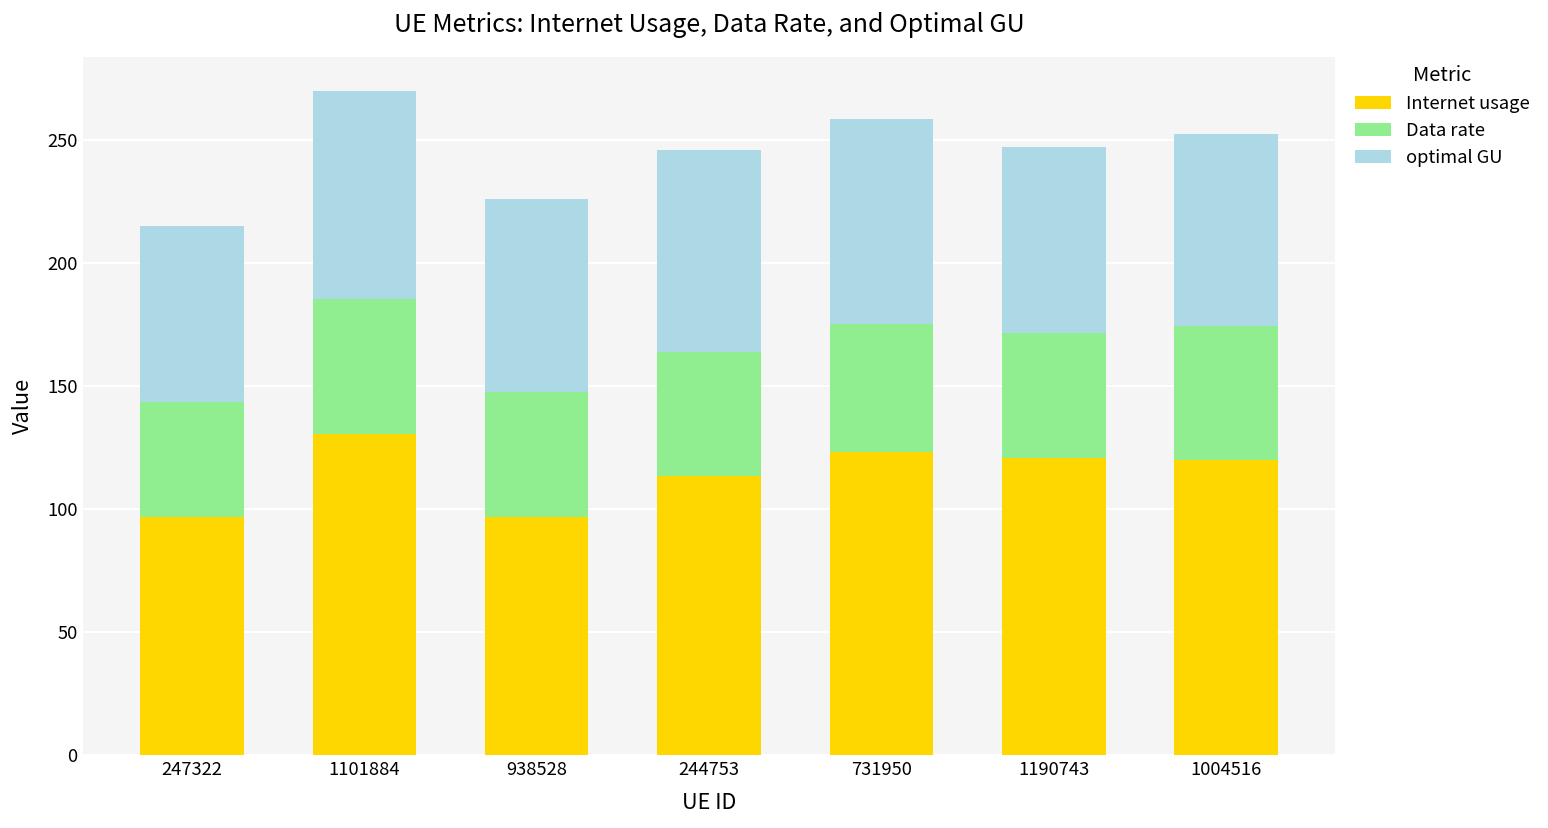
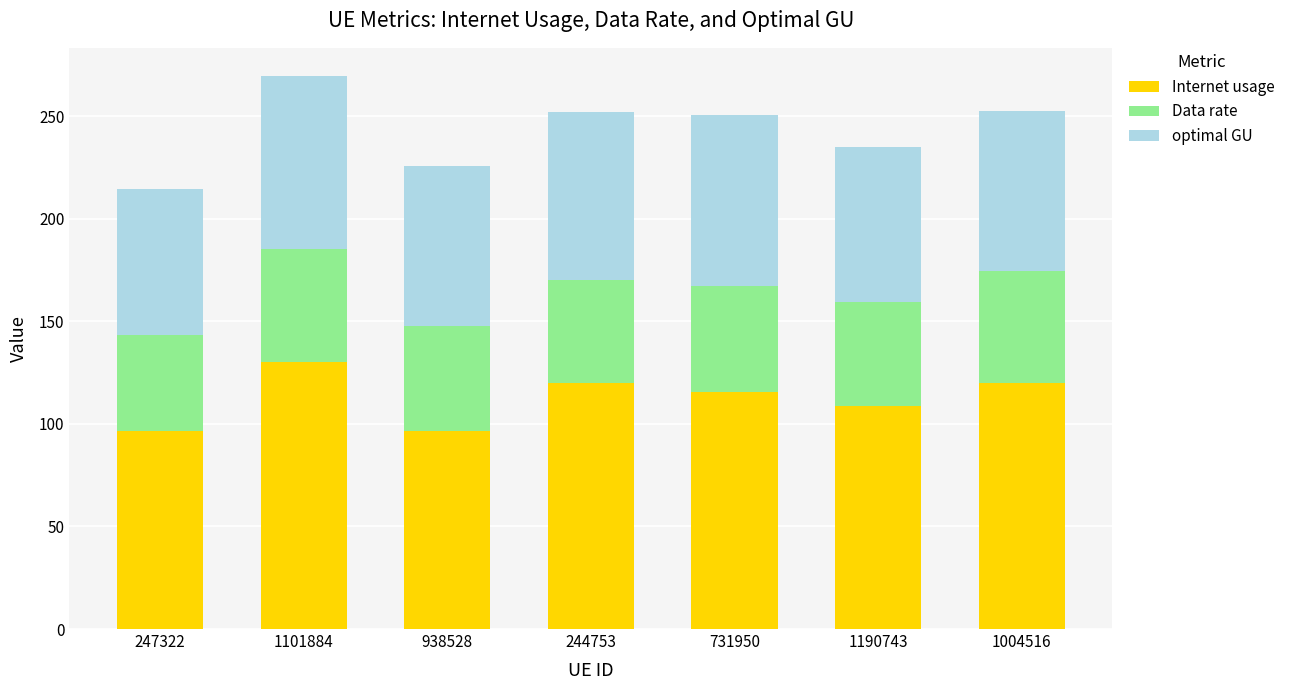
Internet usage, 244753: 113 -> 120
Internet usage, 731950: 123 -> 115
Internet usage, 1190743: 120 -> 109
